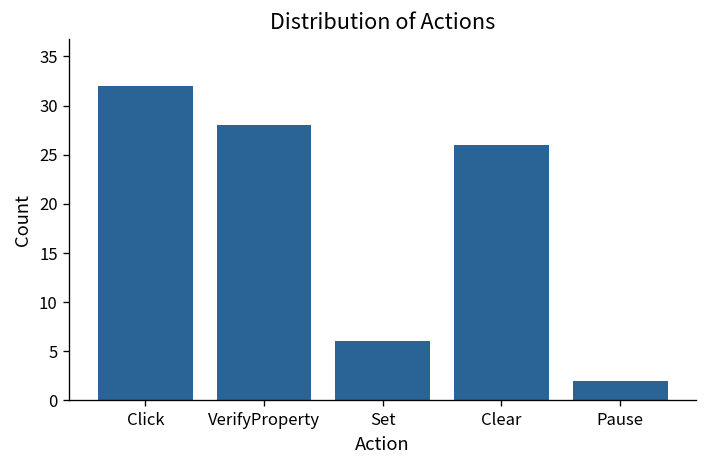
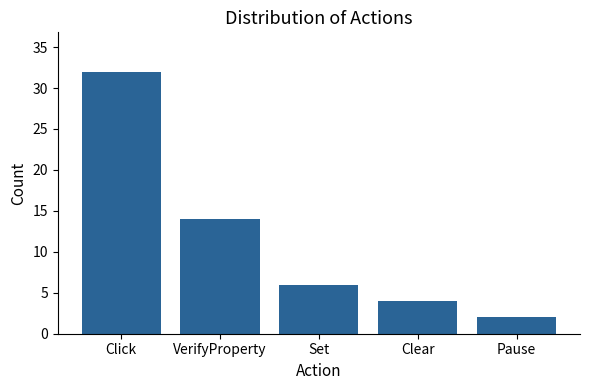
VerifyProperty: 28 -> 14
Clear: 26 -> 4
